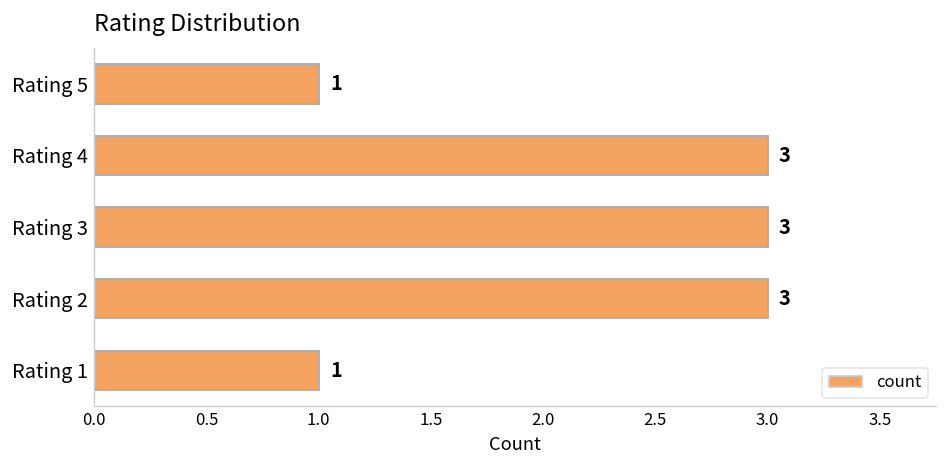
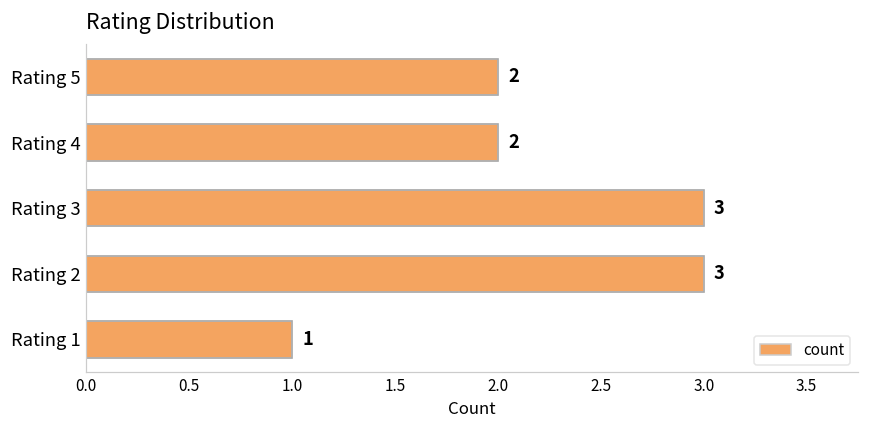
Rating 5: 1 -> 2
Rating 4: 3 -> 2
